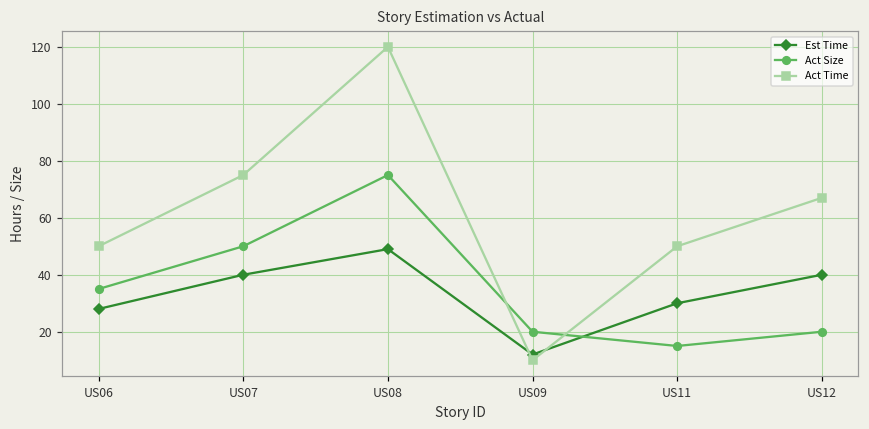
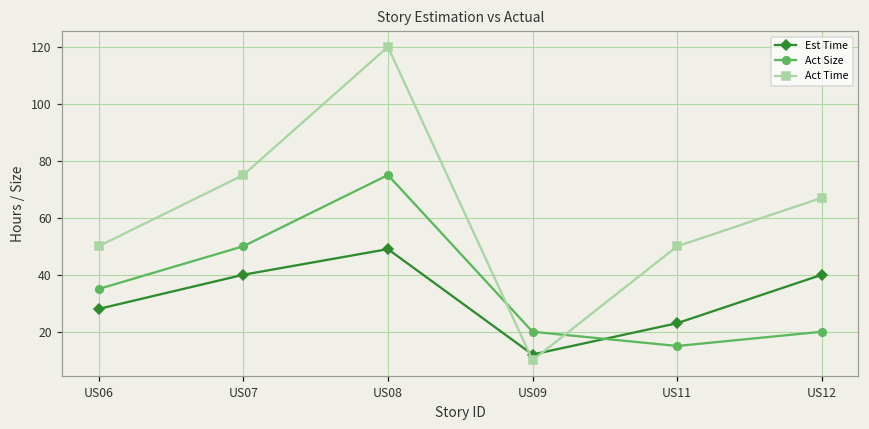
Est Time, US11: 30 -> 23
